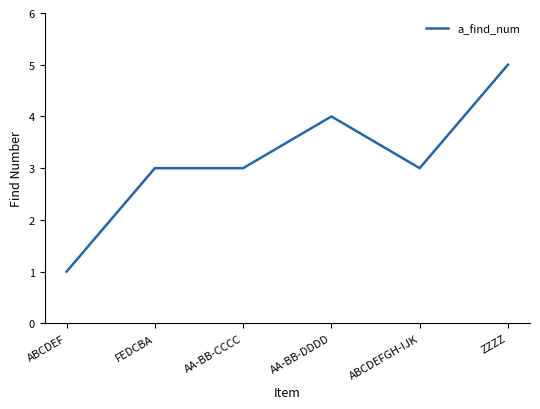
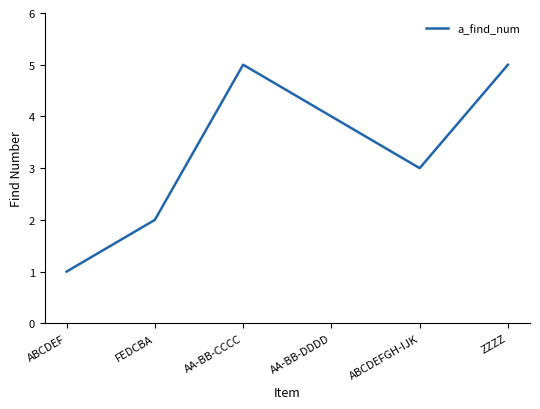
FEDCBA: 3 -> 2
AA-BB-CCCC: 3 -> 5
